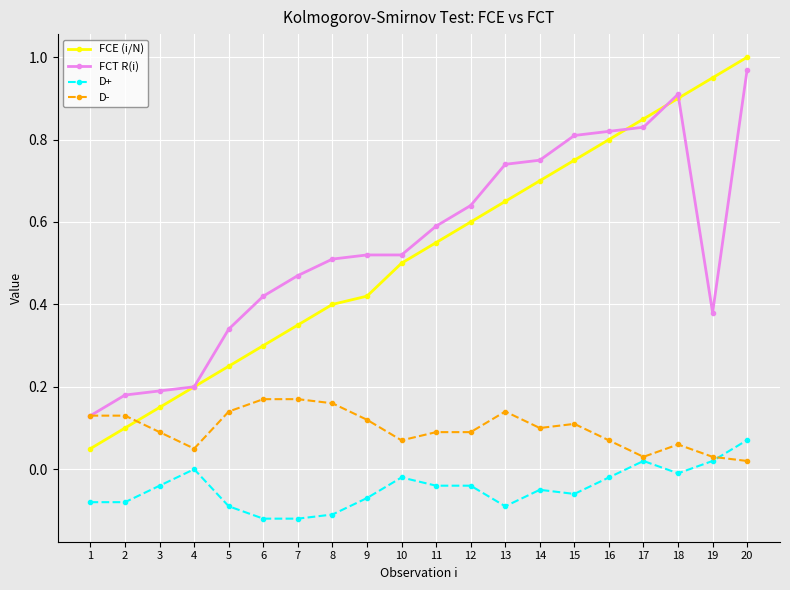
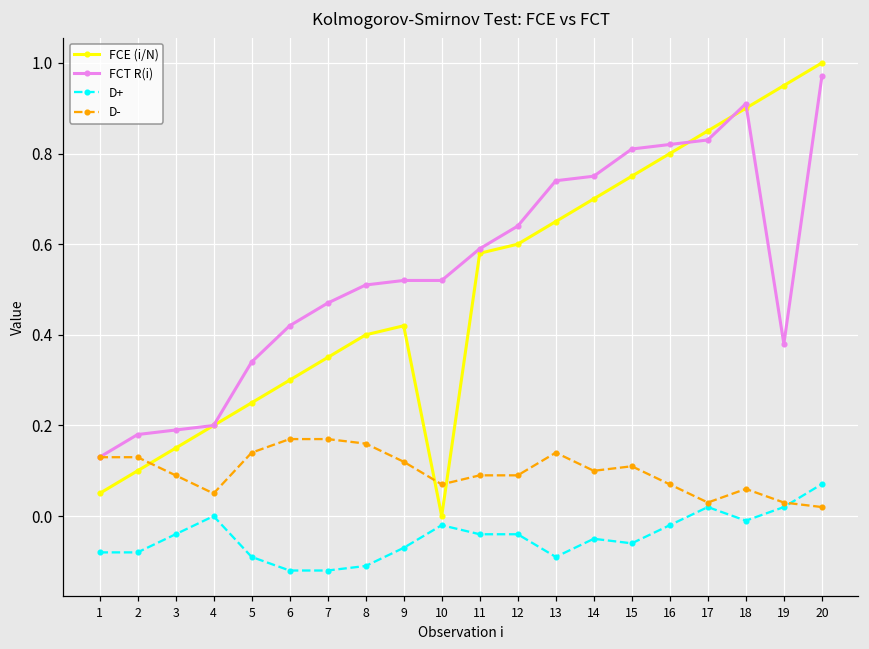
FCE (i/N), 10: 0.5 -> 0.0
FCE (i/N), 11: 0.55 -> 0.58
